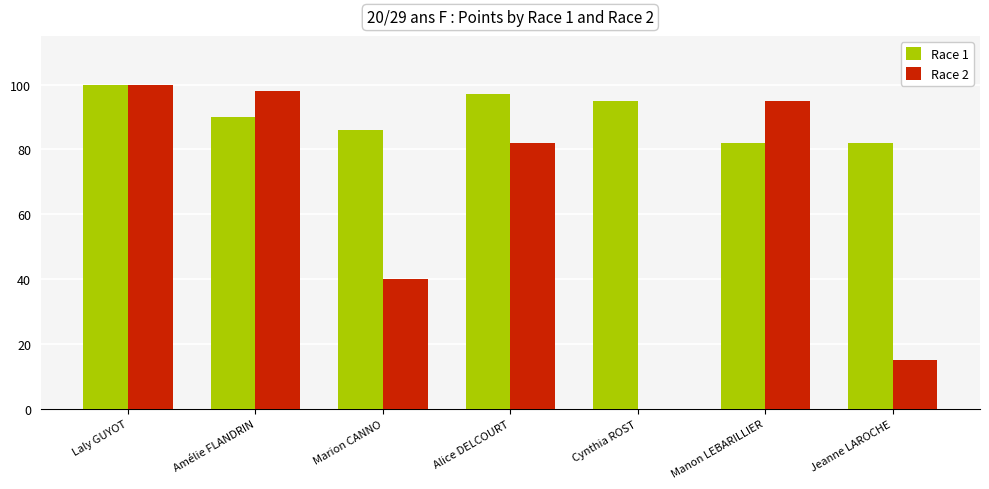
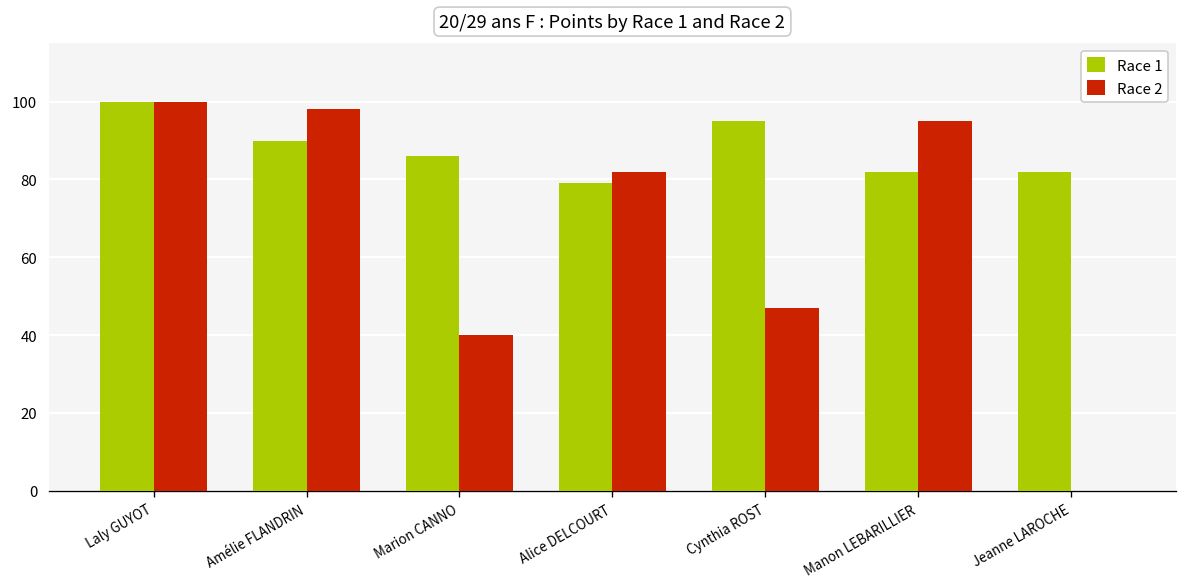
Race 1, Alice DELCOURT: 97 -> 79
Race 2, Cynthia ROST: 0 -> 47
Race 2, Jeanne LAROCHE: 15 -> 0
